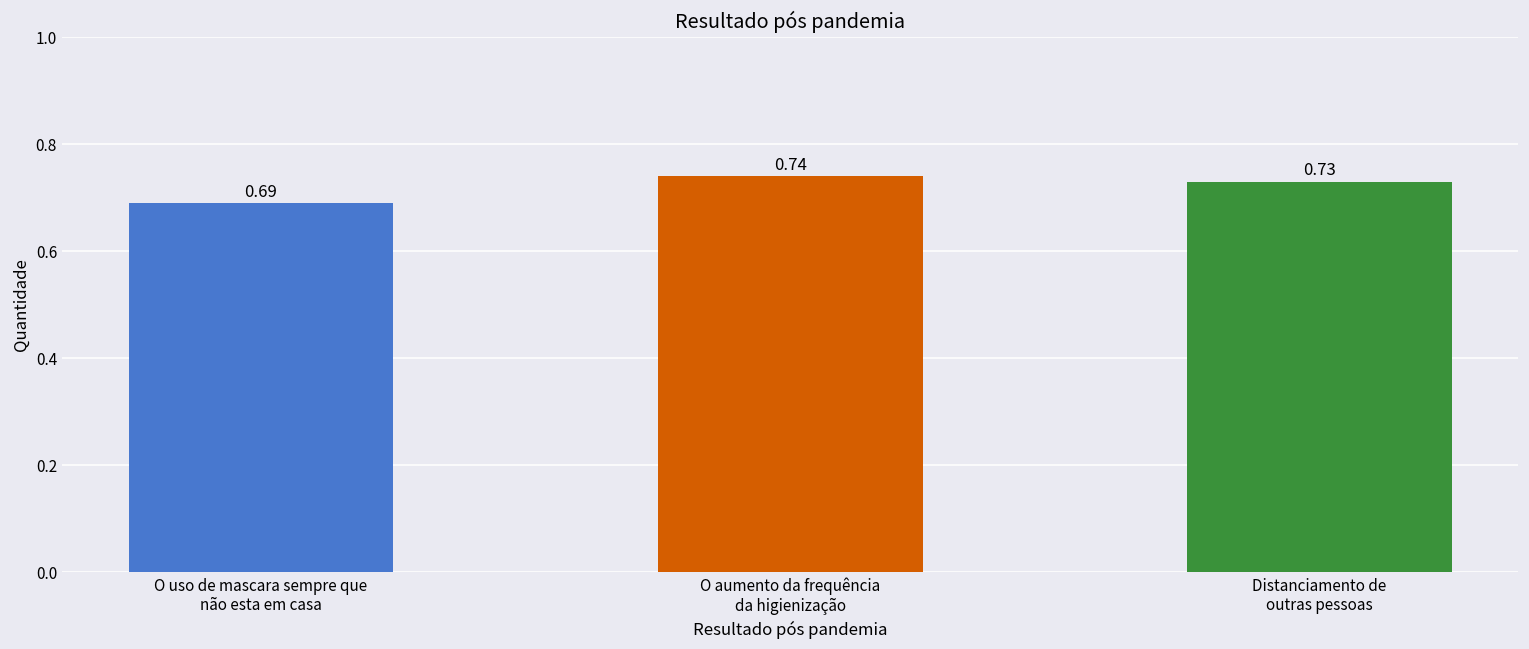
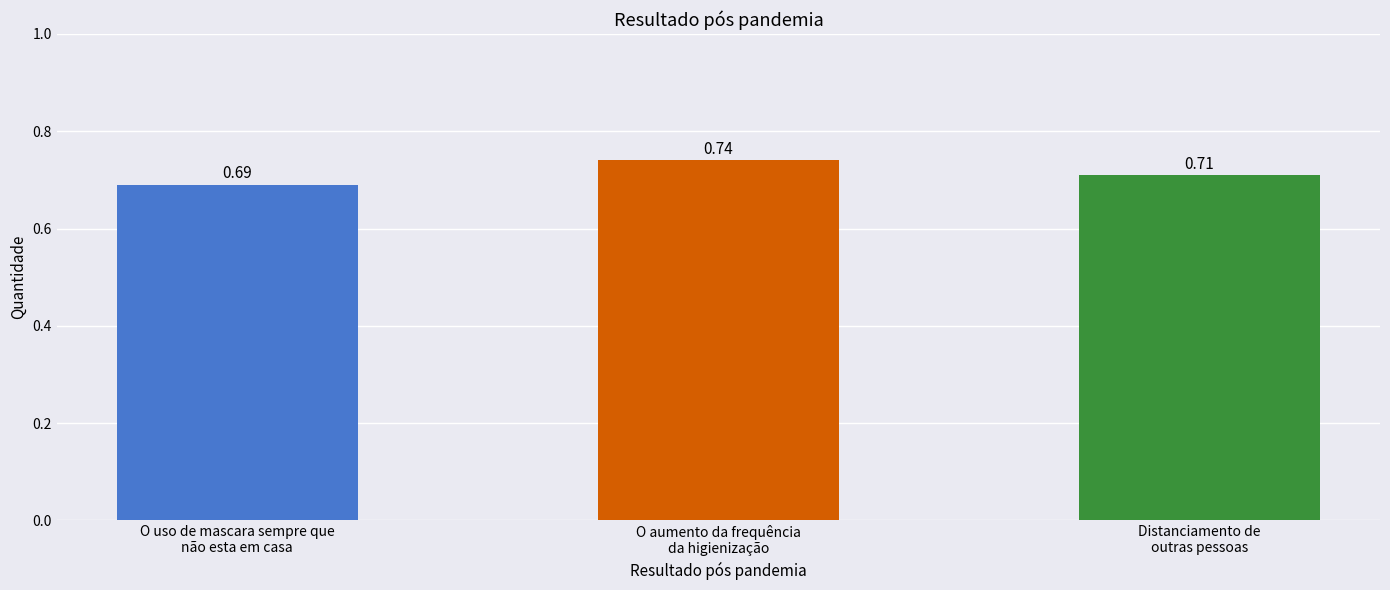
Distanciamento de outras pessoas: 0.73 -> 0.71
